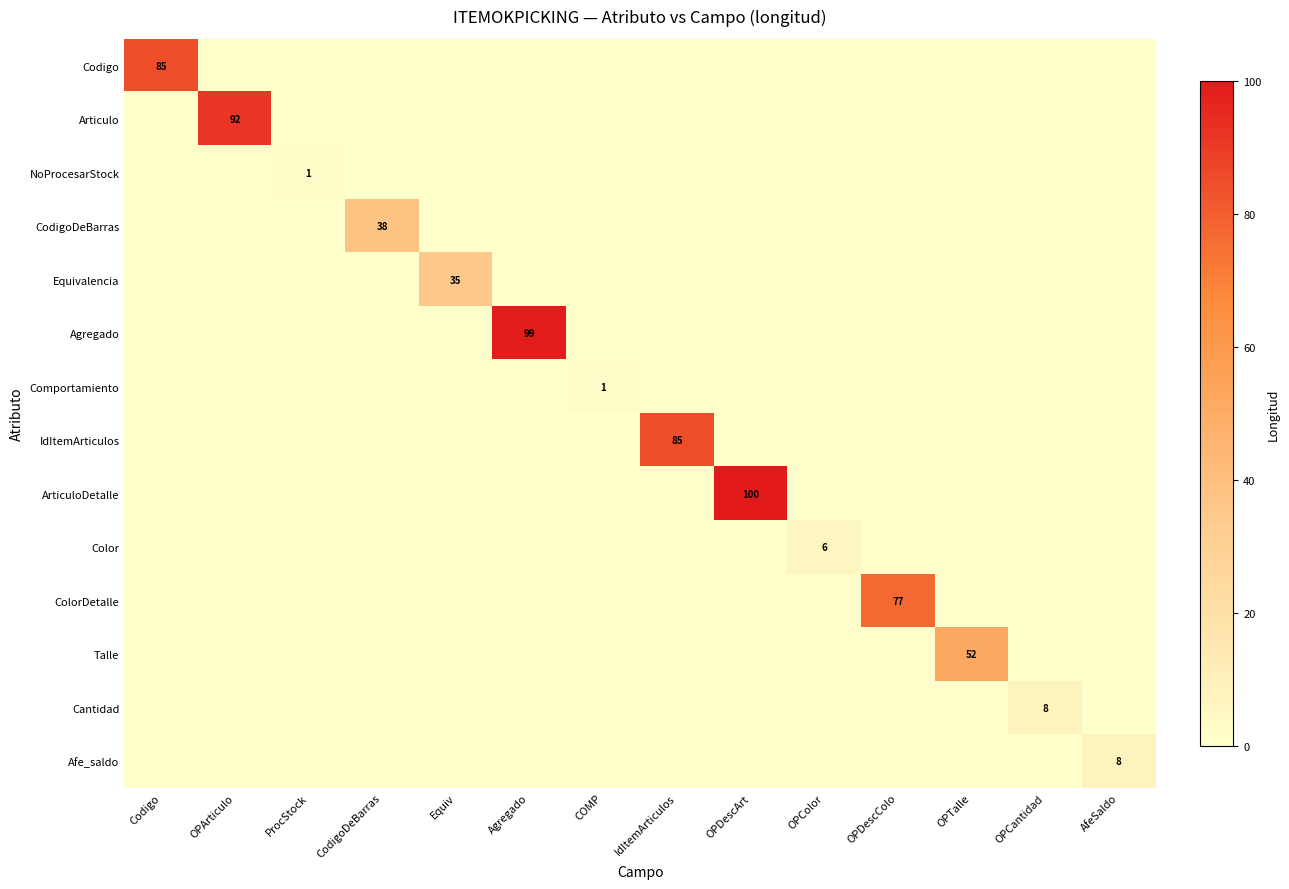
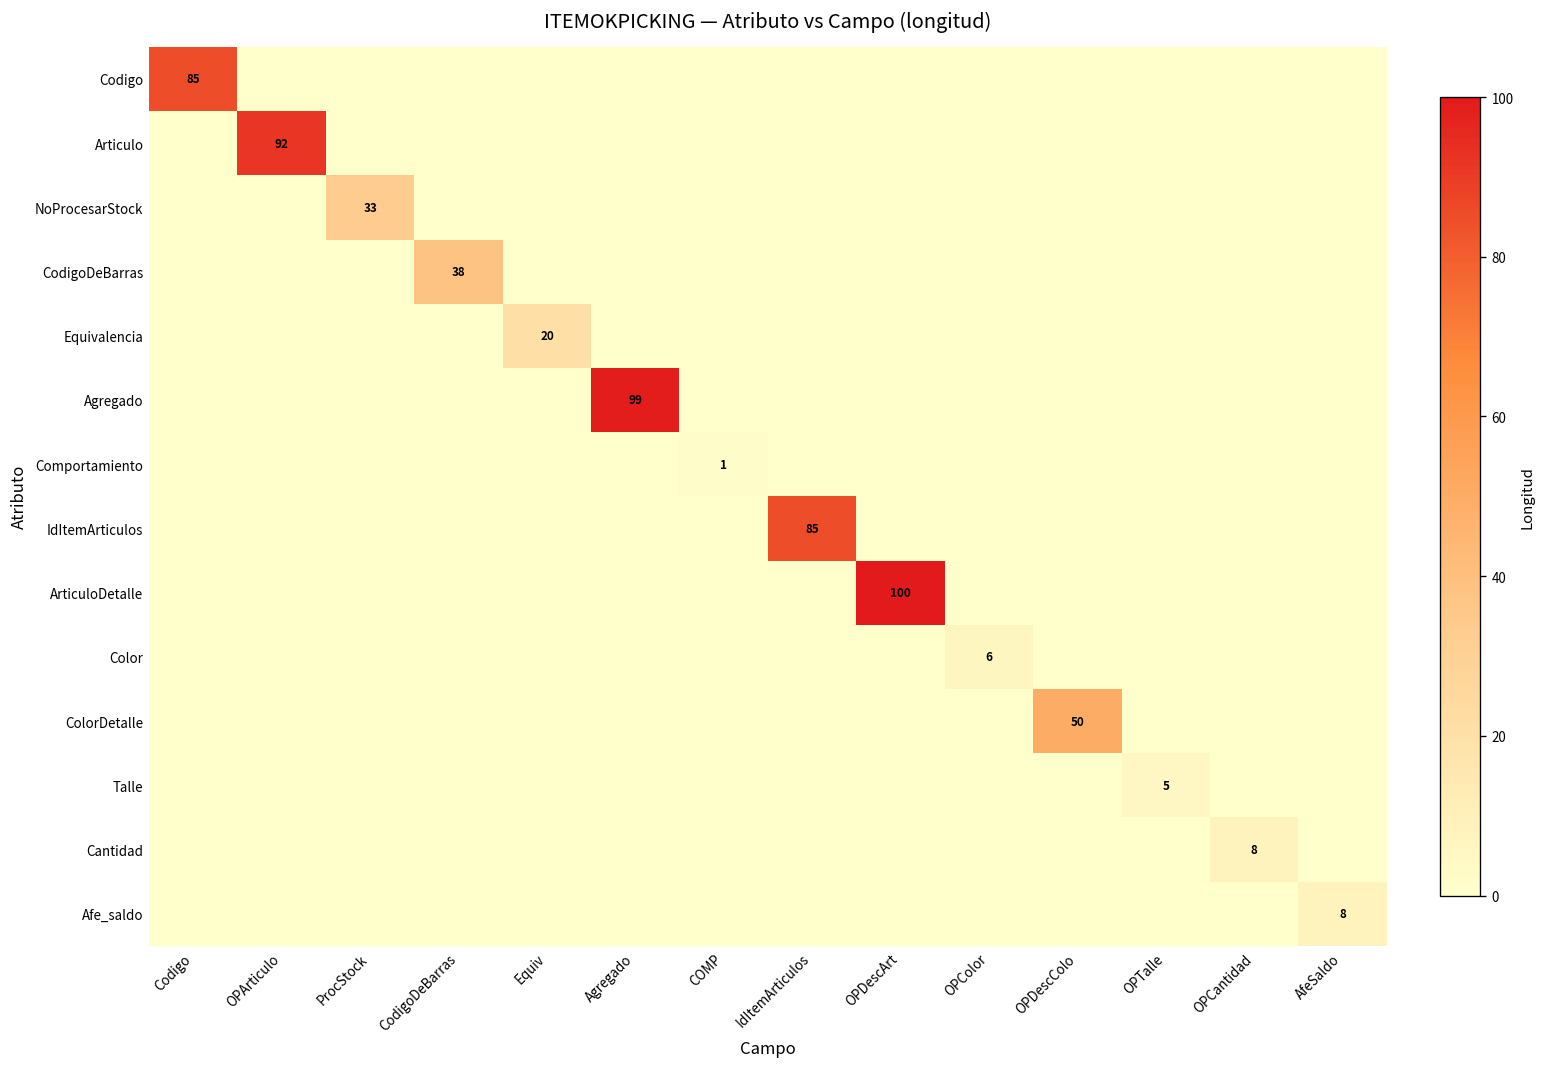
NoProcesarStock, ProcStock: 1 -> 33
Equivalencia, Equiv: 35 -> 20
ColorDetalle, OPDescColo: 77 -> 50
Talle, OPTalle: 52 -> 5
